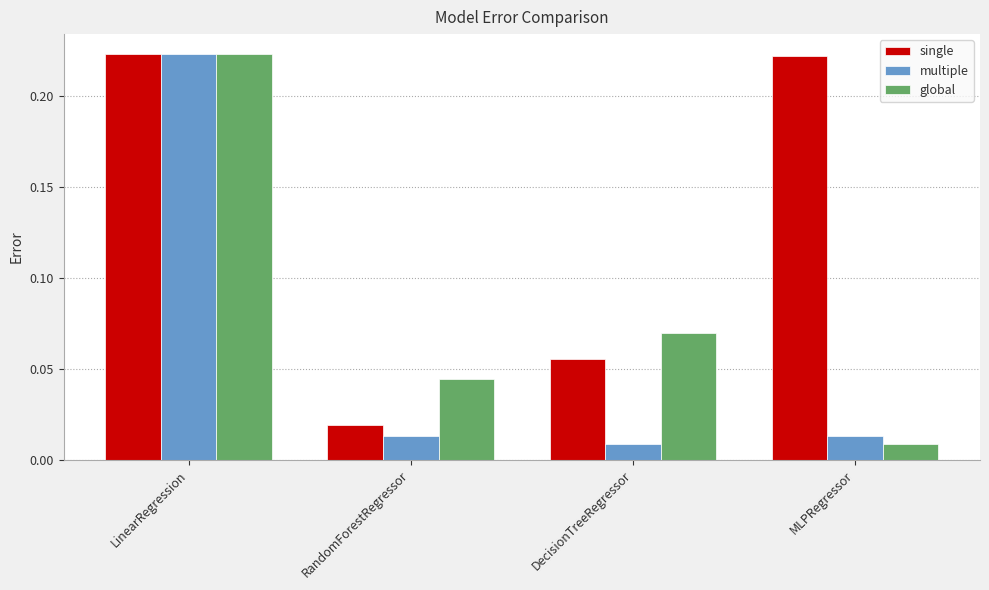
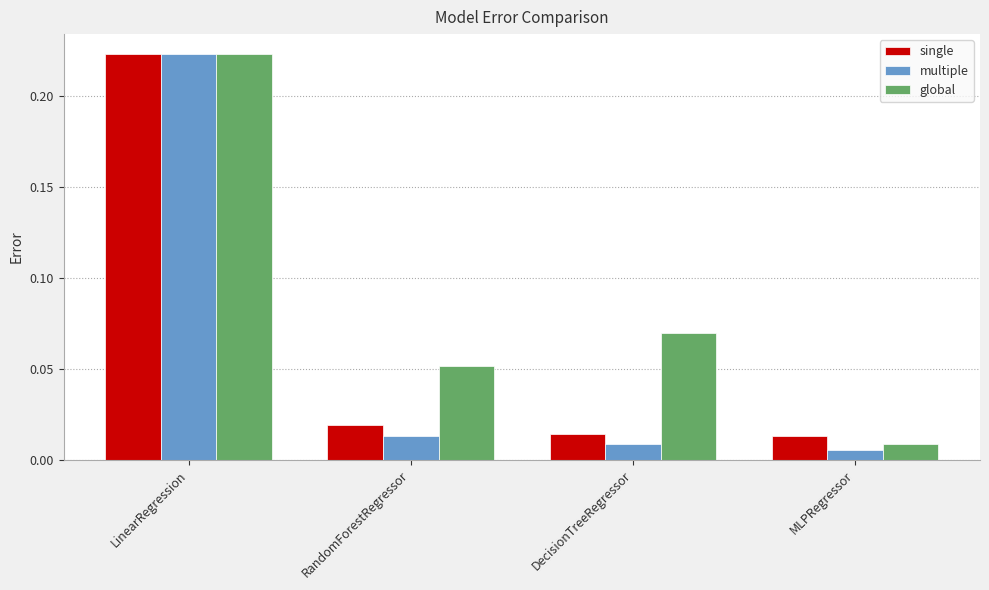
global, RandomForestRegressor: 0.044 -> 0.052
single, DecisionTreeRegressor: 0.055 -> 0.014
single, MLPRegressor: 0.222 -> 0.013
multiple, MLPRegressor: 0.013 -> 0.005
